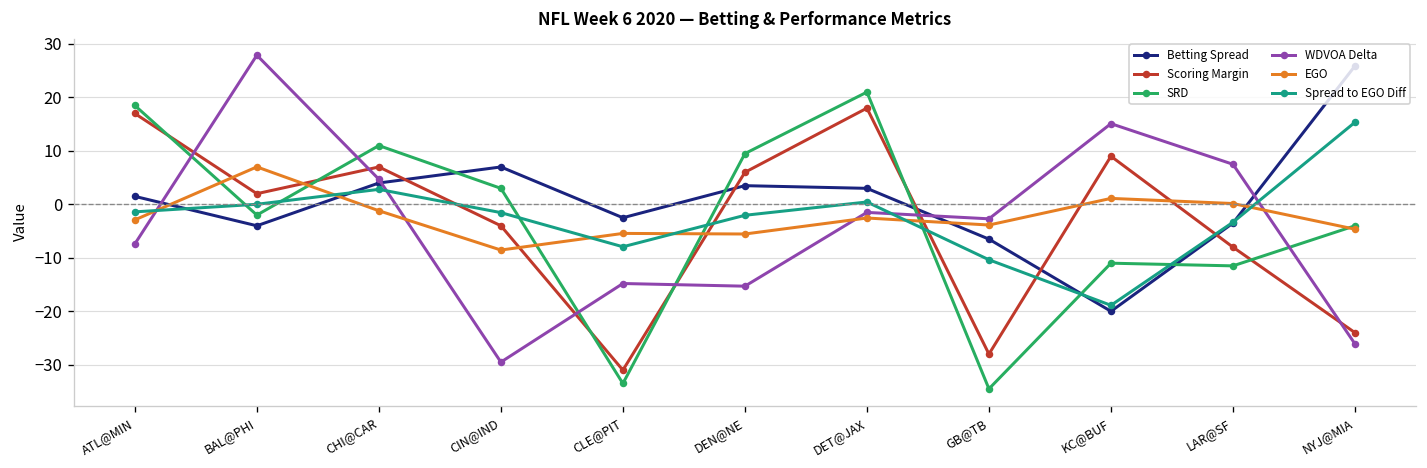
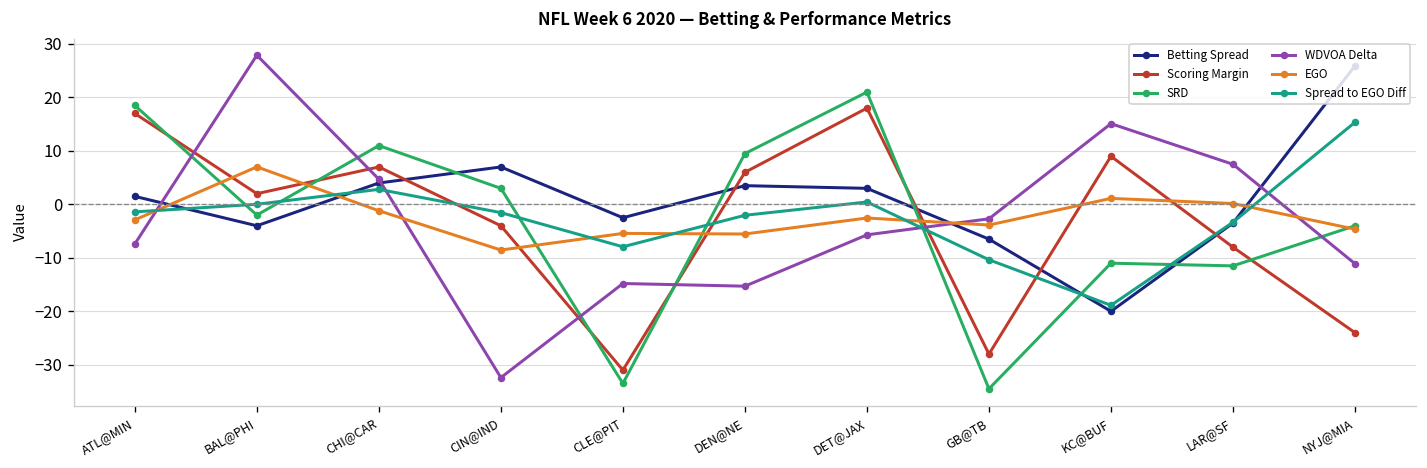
WDVOA Delta, CIN@IND: -30 -> -32
WDVOA Delta, DET@JAX: -2 -> -6
WDVOA Delta, NYJ@MIA: -26 -> -11
